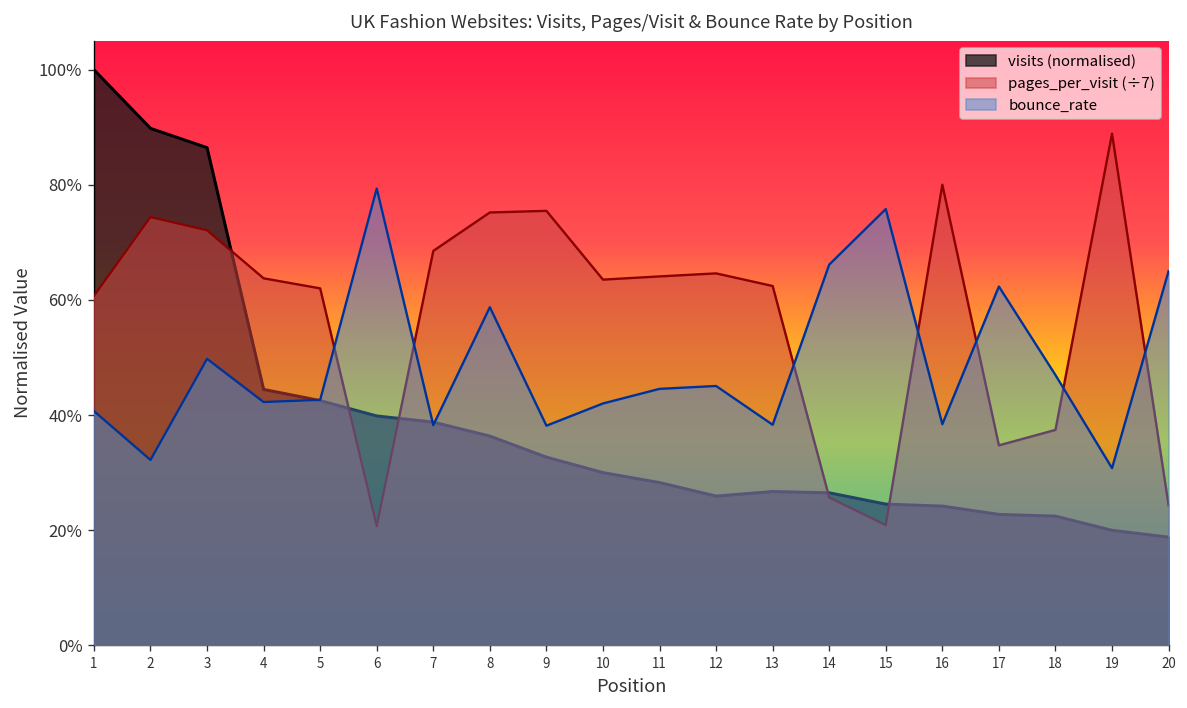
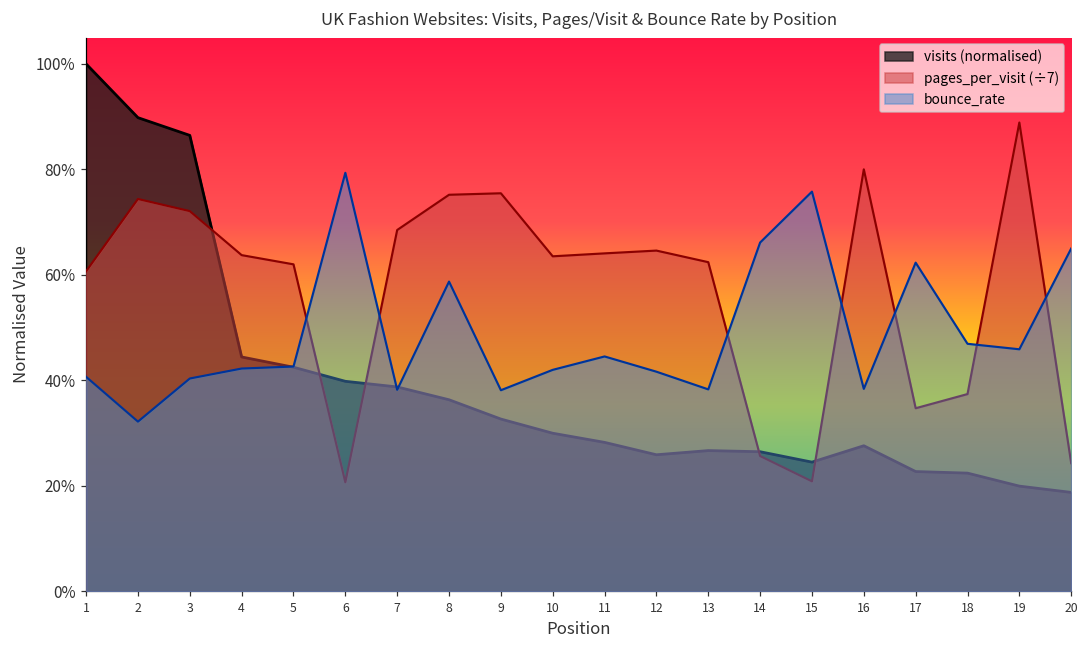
bounce_rate, 3: 50% -> 40%
bounce_rate, 12: 45% -> 42%
visits (normalised), 16: 24% -> 28%
bounce_rate, 19: 31% -> 46%
